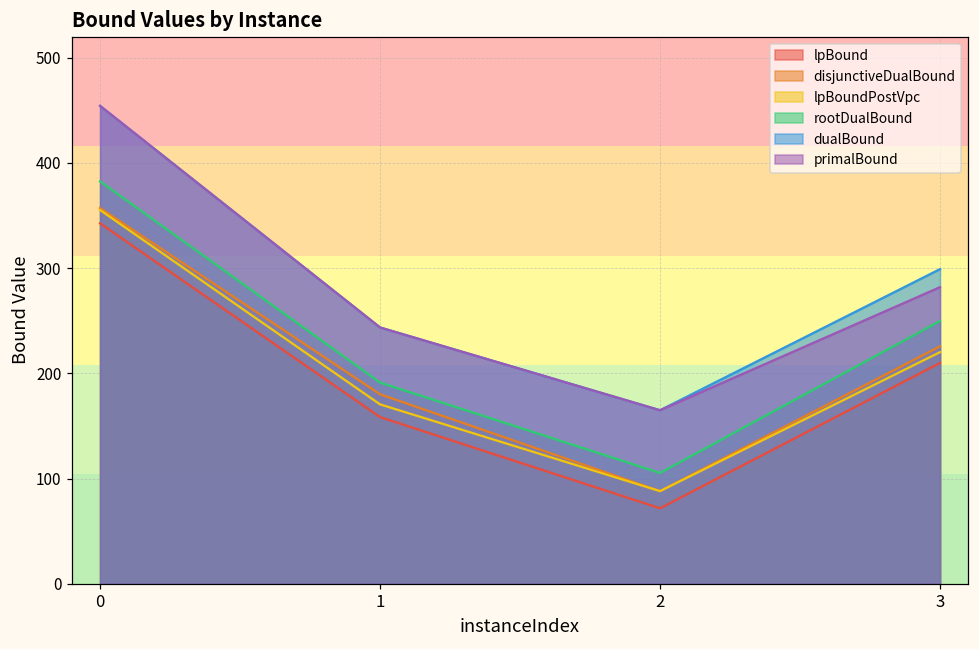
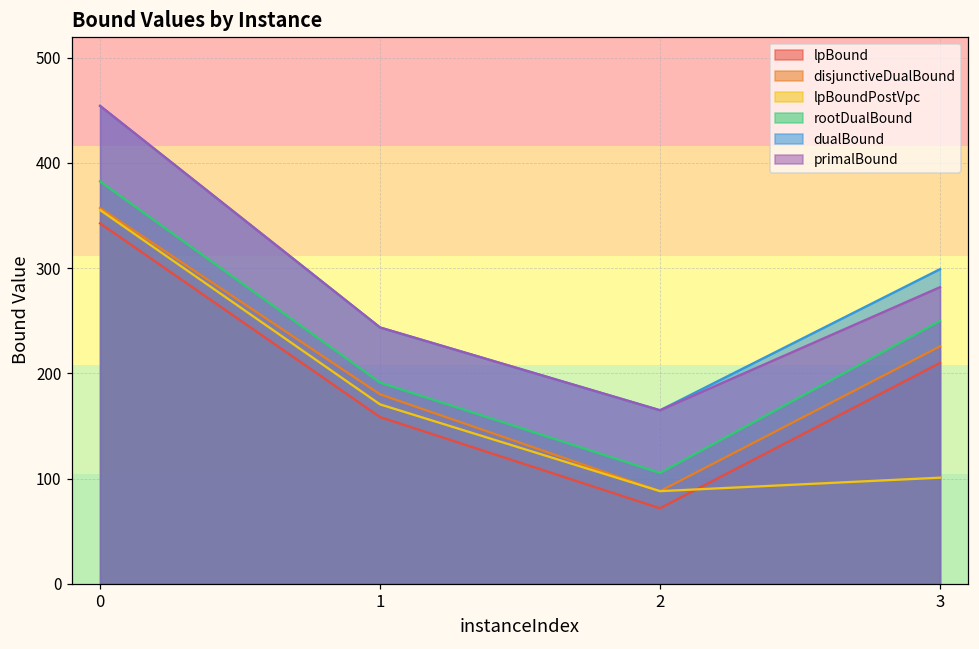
lpBoundPostVpc, 3: 220 -> 100
